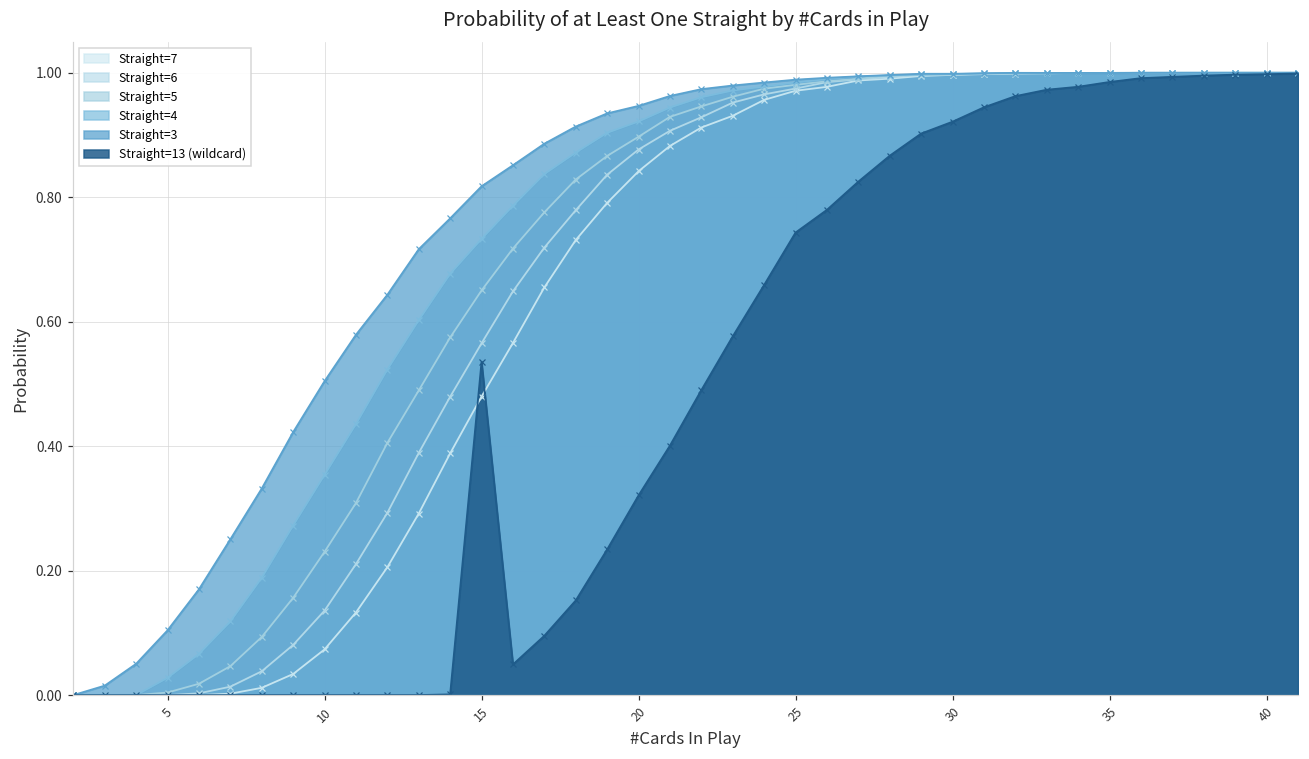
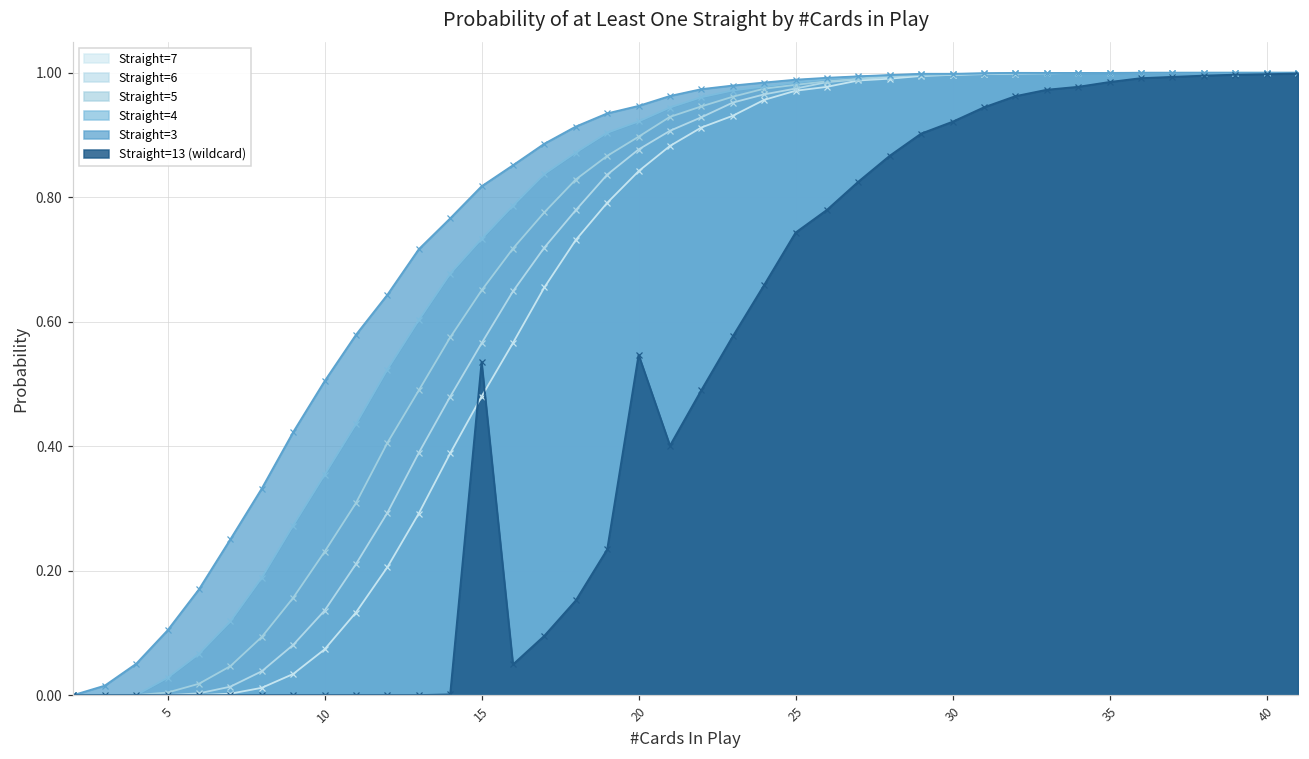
Straight=13 (wildcard), 20: 0.32 -> 0.55
